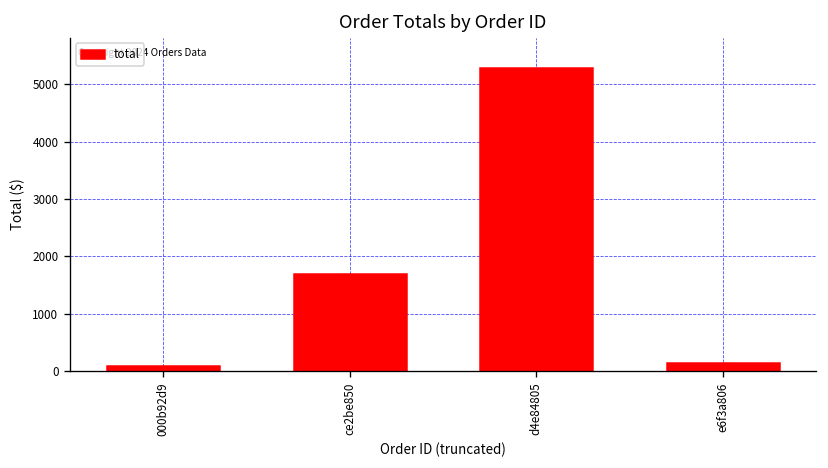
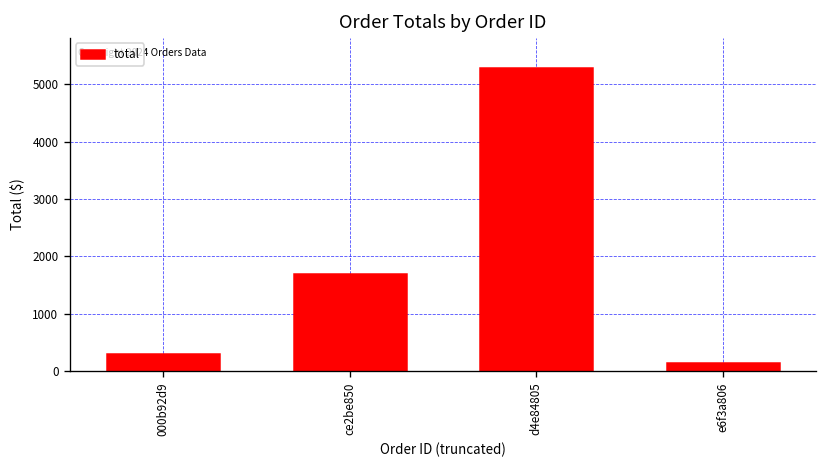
000b92d9: 100 -> 300
